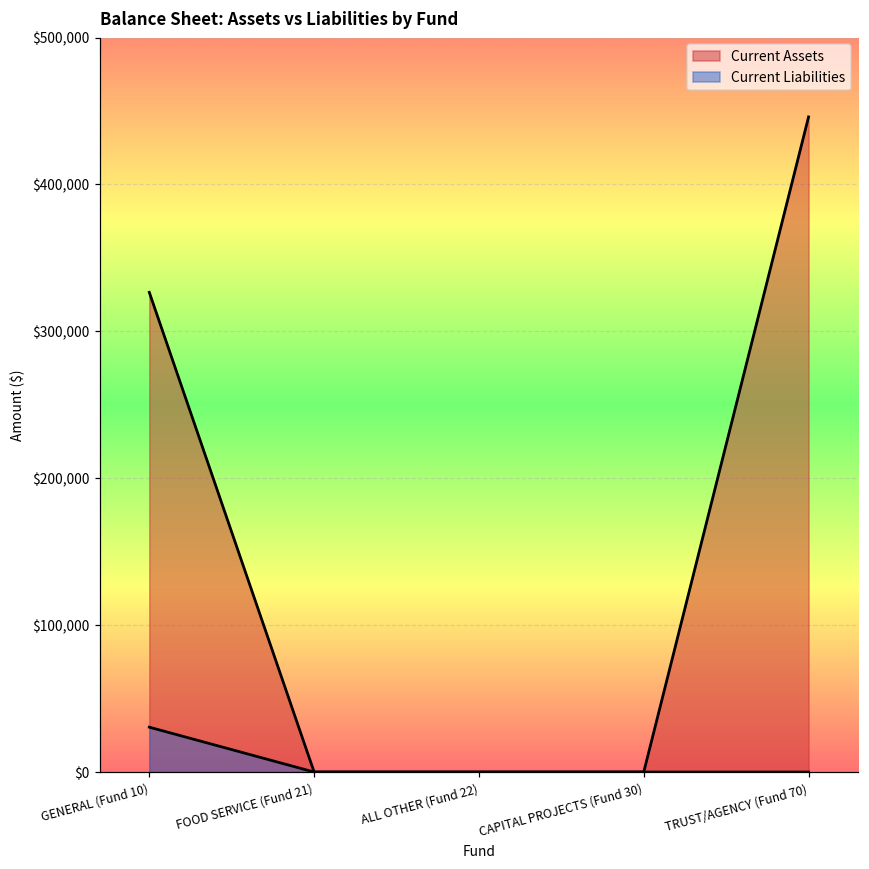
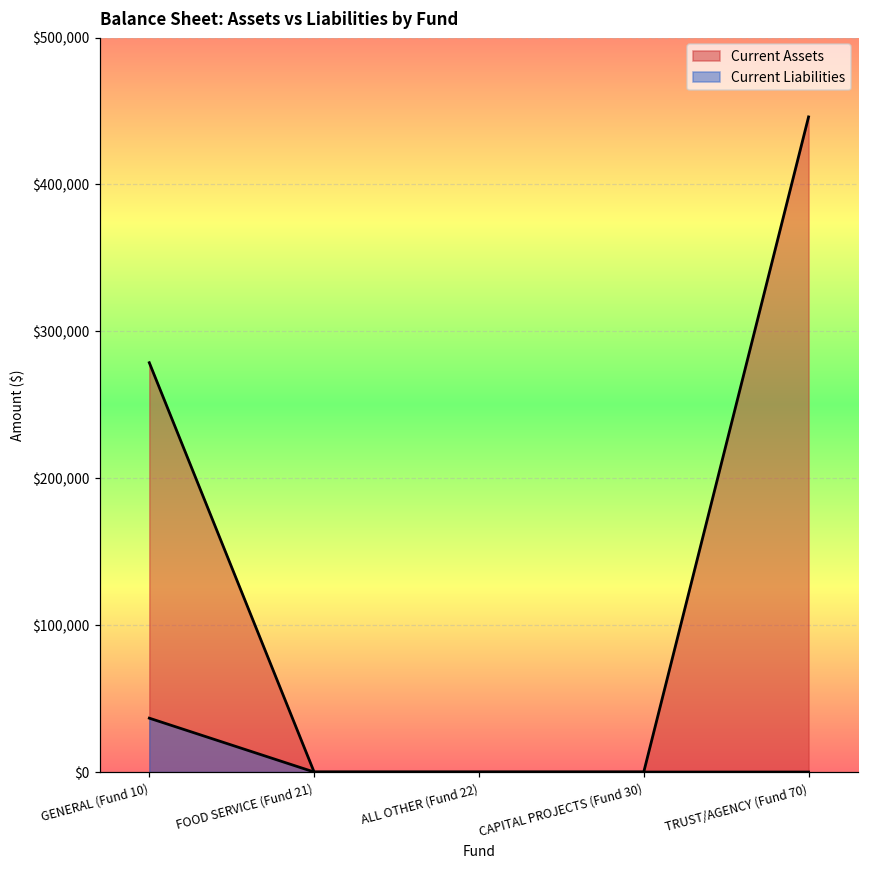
Current Assets, GENERAL (Fund 10): $327,000 -> $279,000
Current Liabilities, GENERAL (Fund 10): $31,000 -> $37,000
